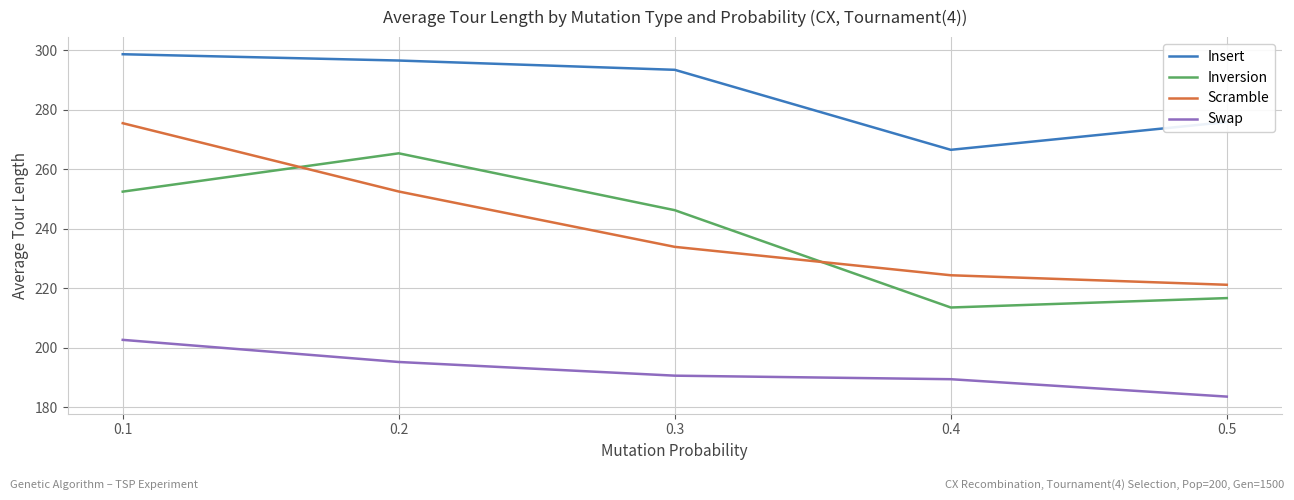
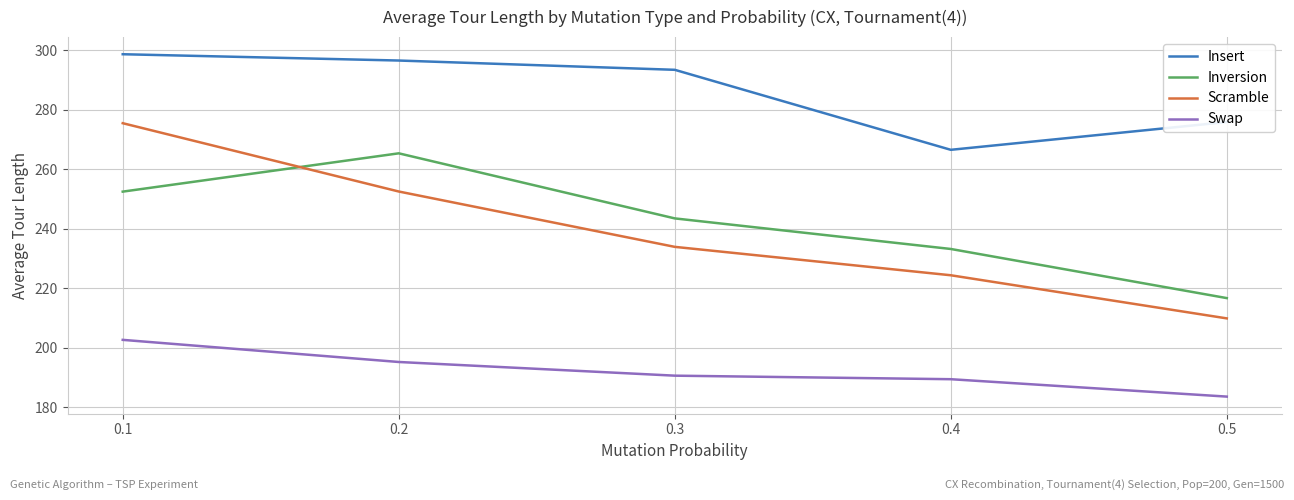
Inversion, 0.3: 246 -> 244
Inversion, 0.4: 214 -> 233
Scramble, 0.5: 221 -> 210
